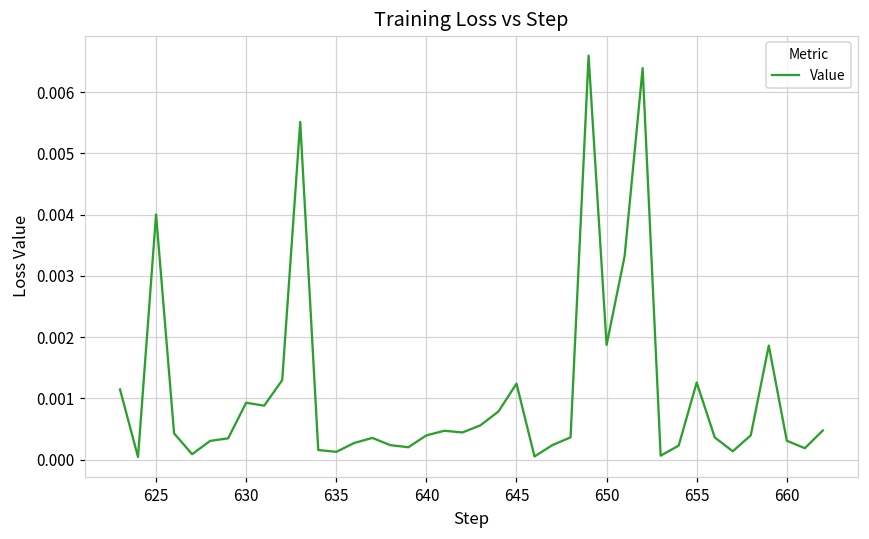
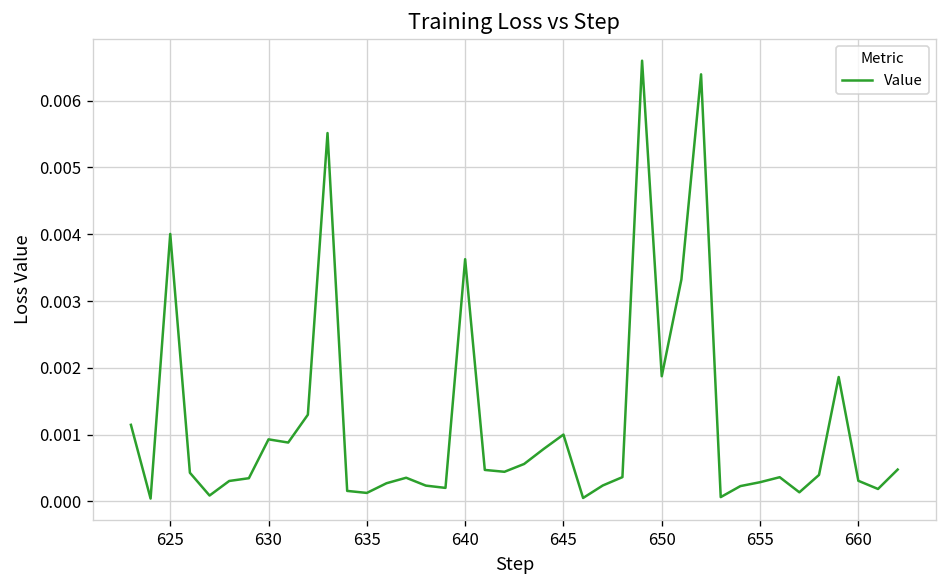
640: 0.0004 -> 0.0036
645: 0.0012 -> 0.0010
655: 0.0013 -> 0.0003
